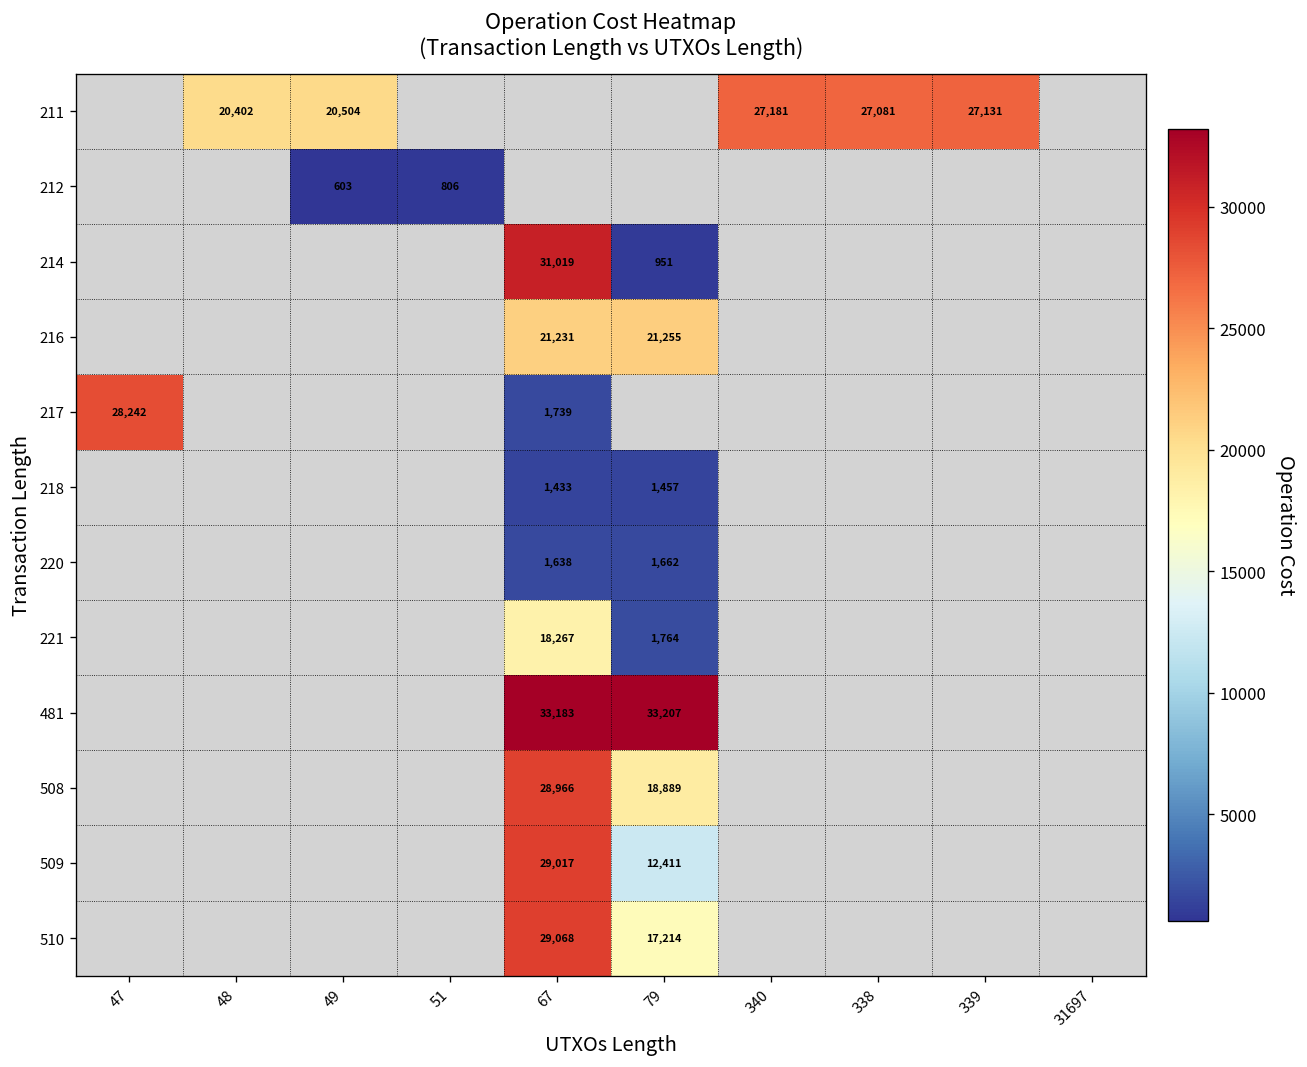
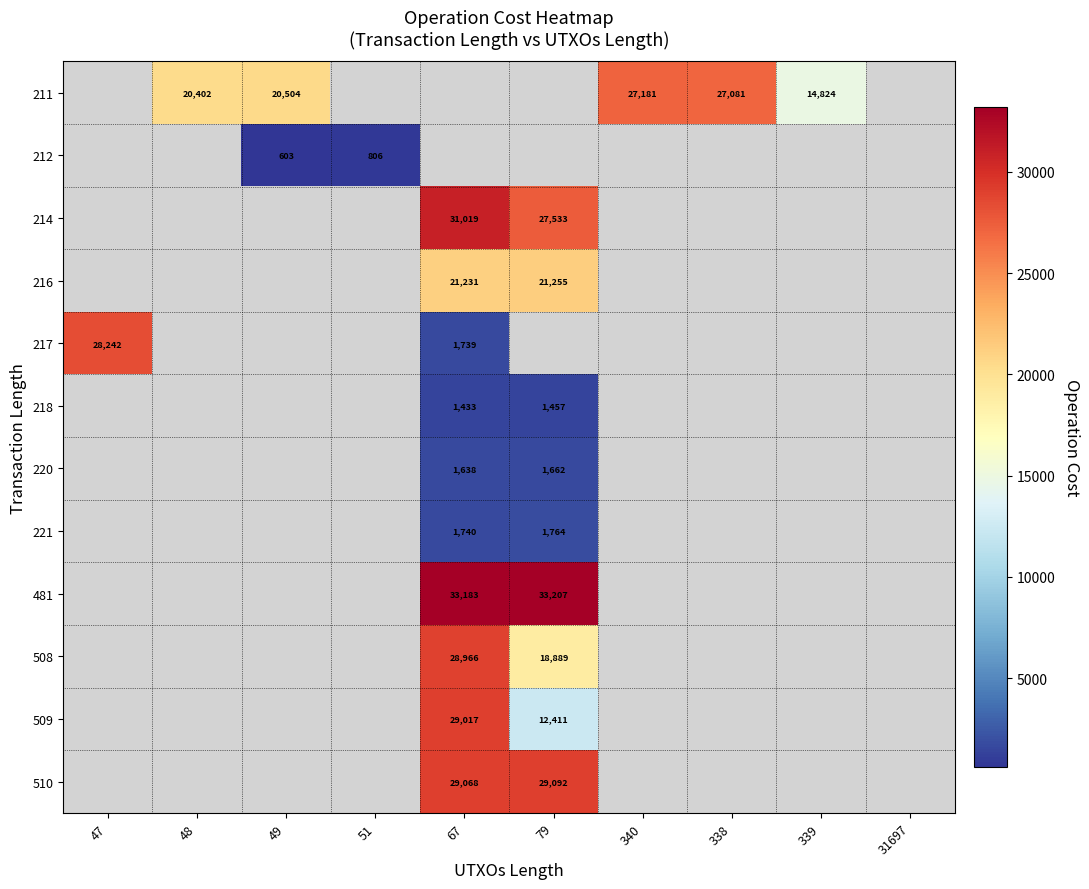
211, 339: 27,131 -> 14,824
214, 79: 951 -> 27,533
221, 67: 18,267 -> 1,740
510, 79: 17,214 -> 29,092
